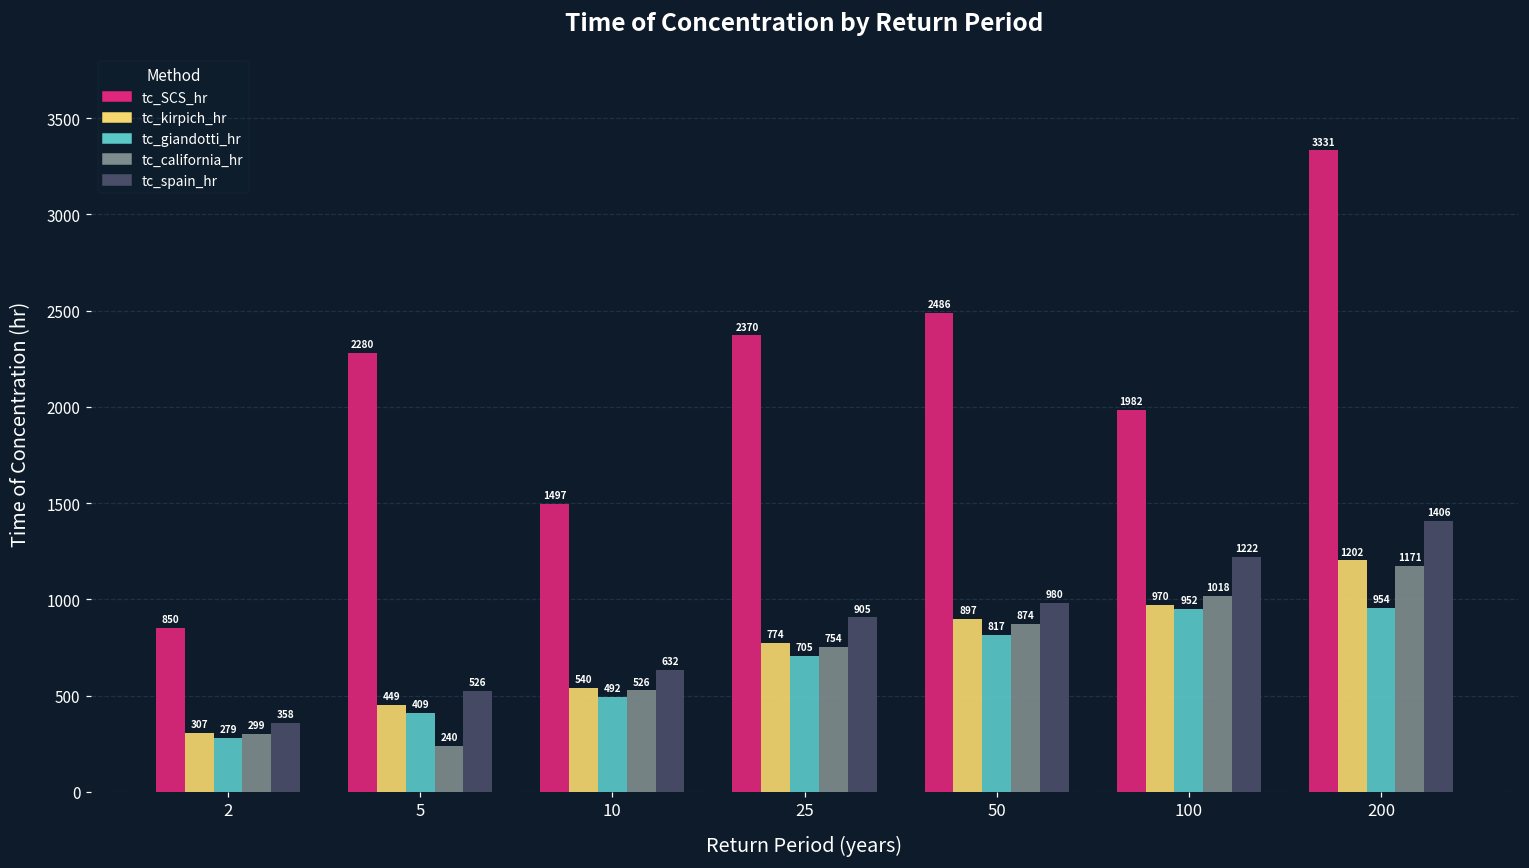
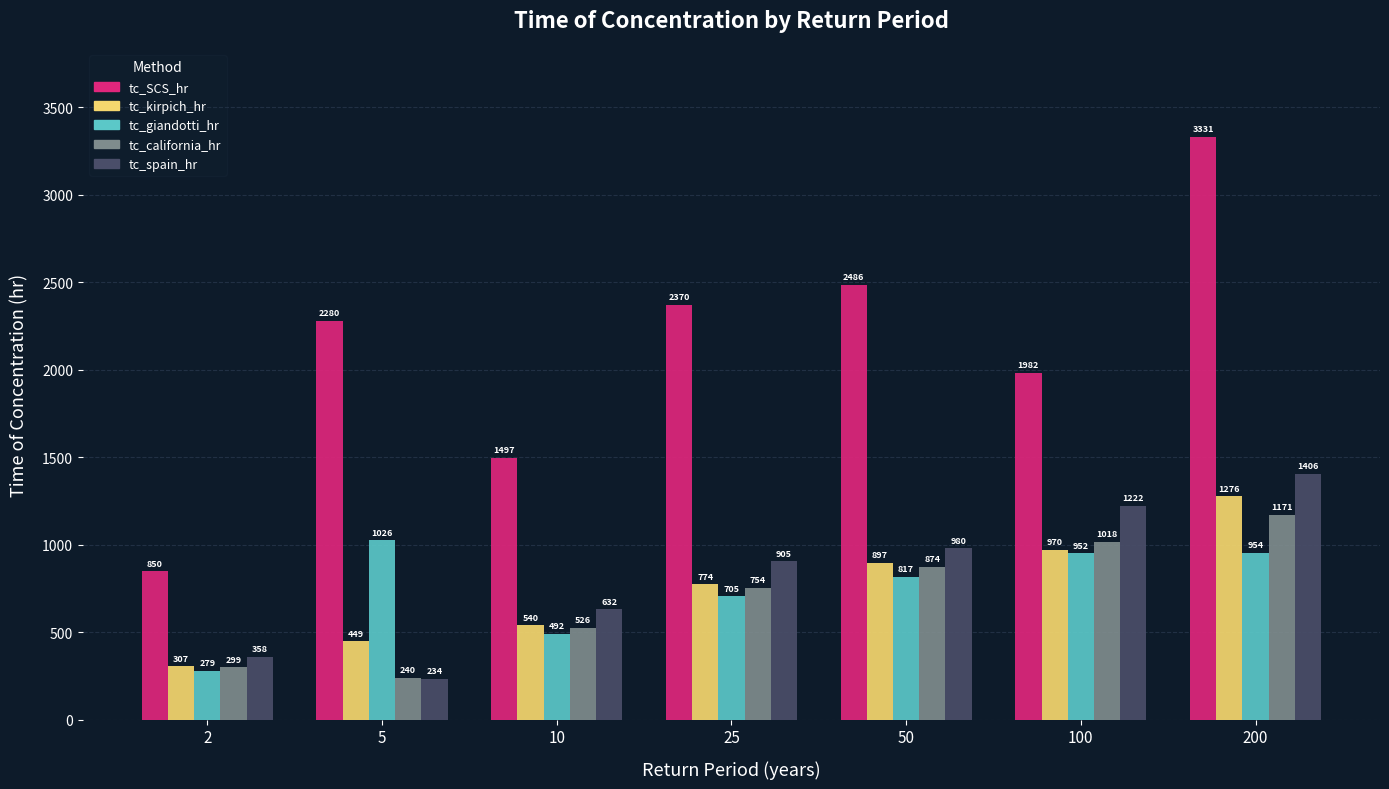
tc_giandotti_hr, 5: 409 -> 1026
tc_spain_hr, 5: 526 -> 234
tc_kirpich_hr, 200: 1202 -> 1276
